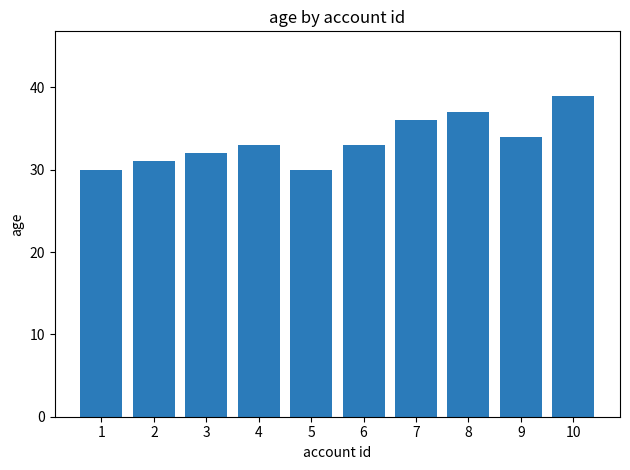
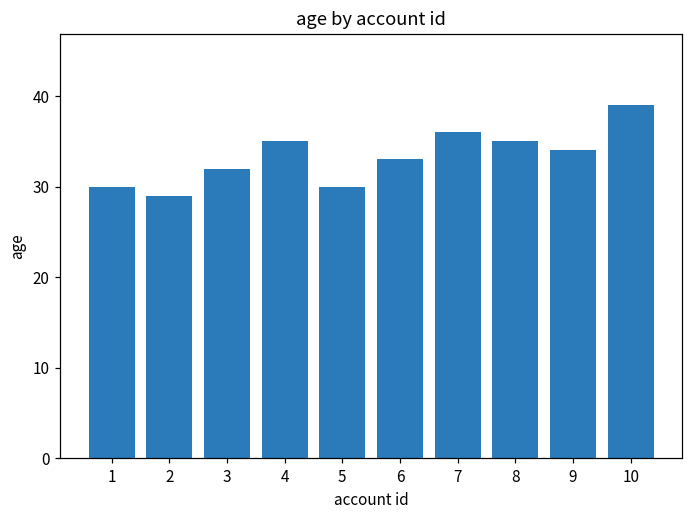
2: 31 -> 29
4: 33 -> 35
8: 37 -> 35
